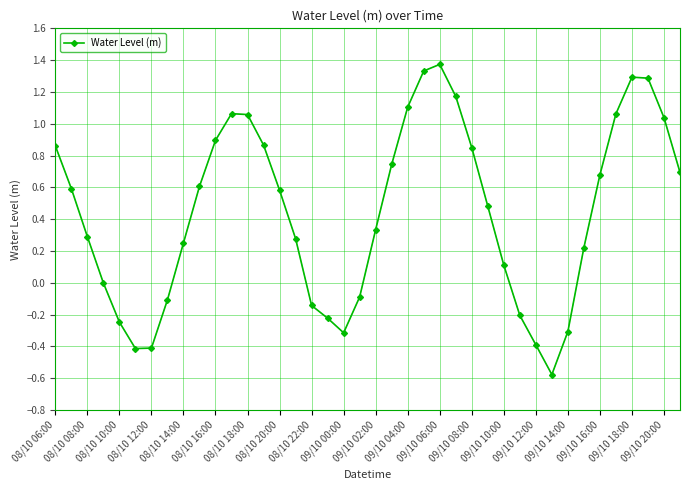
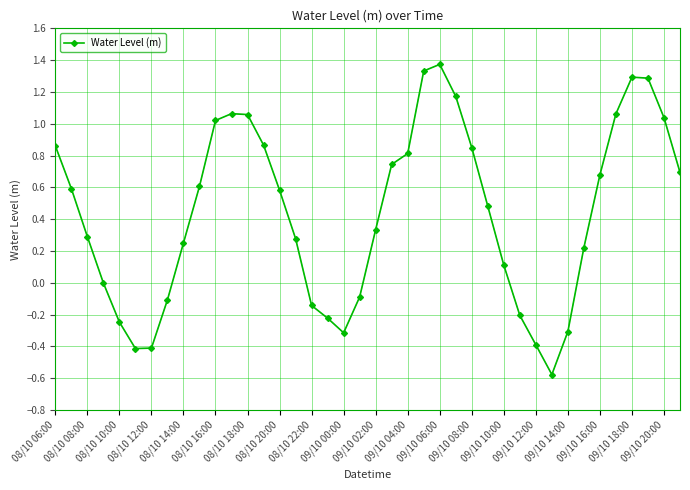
08/10 16:00: 0.90 -> 1.02
09/10 04:00: 1.10 -> 0.81
